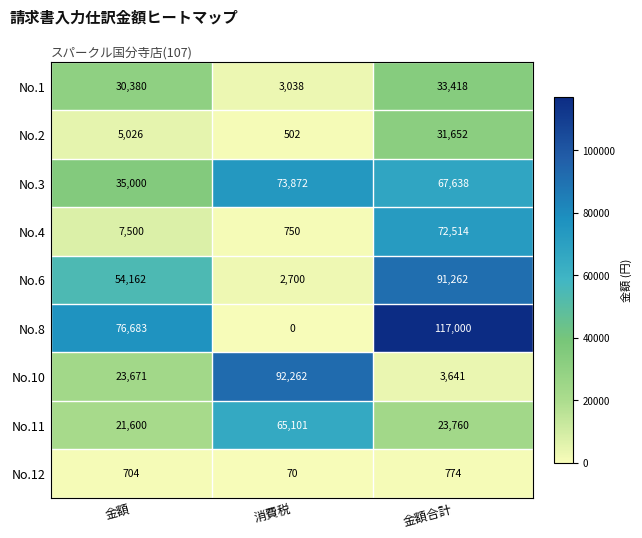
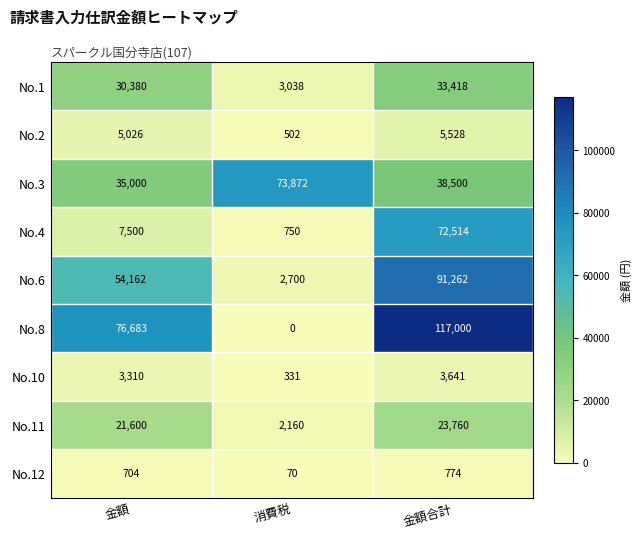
No.2, 金額合計: 31,652 -> 5,528
No.3, 金額合計: 67,638 -> 38,500
No.10, 金額: 23,671 -> 3,310
No.10, 消費税: 92,262 -> 331
No.11, 消費税: 65,101 -> 2,160
